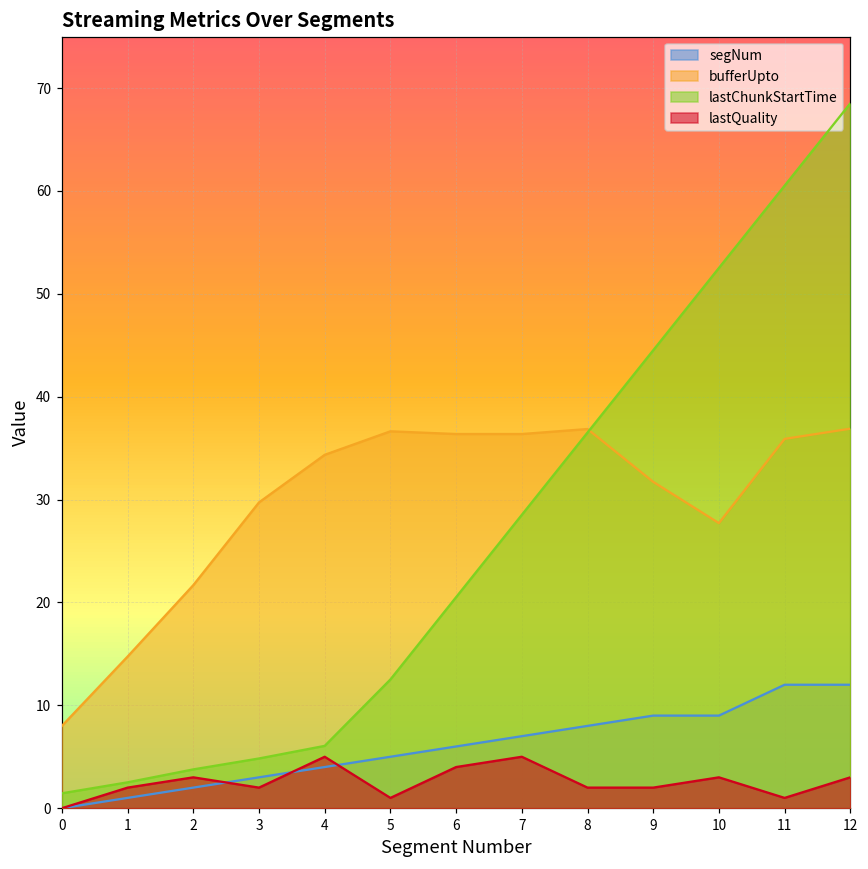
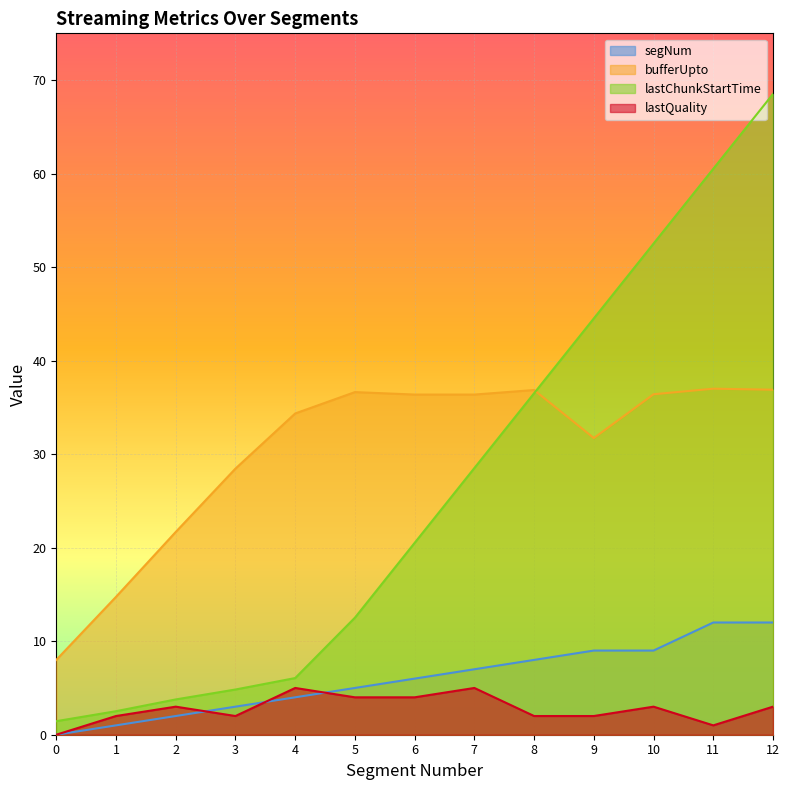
bufferUpto, 3: 30 -> 28
lastQuality, 5: 1 -> 4
bufferUpto, 10: 28 -> 36
bufferUpto, 11: 36 -> 37
